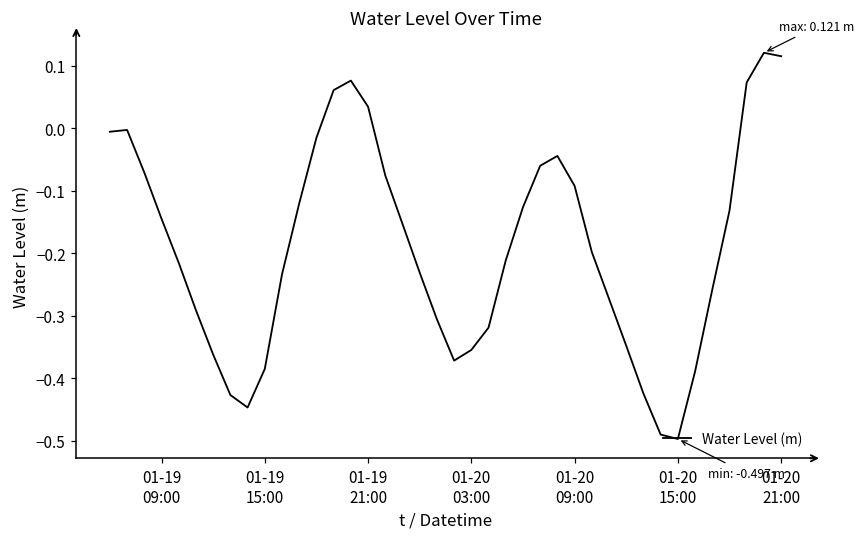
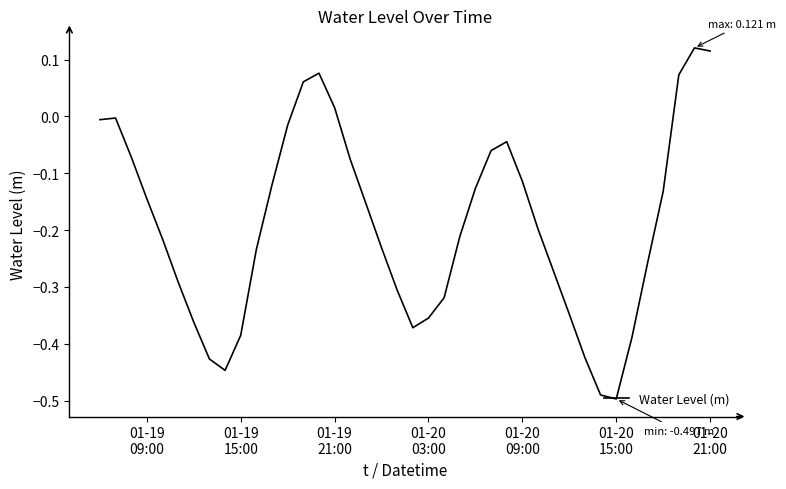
01-19 21:00: 0.03 -> 0.02
01-20 09:00: -0.09 -> -0.11
